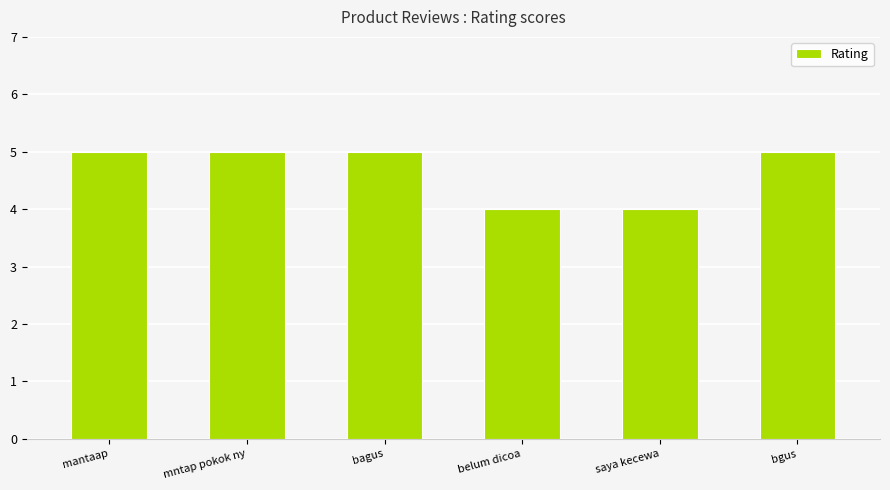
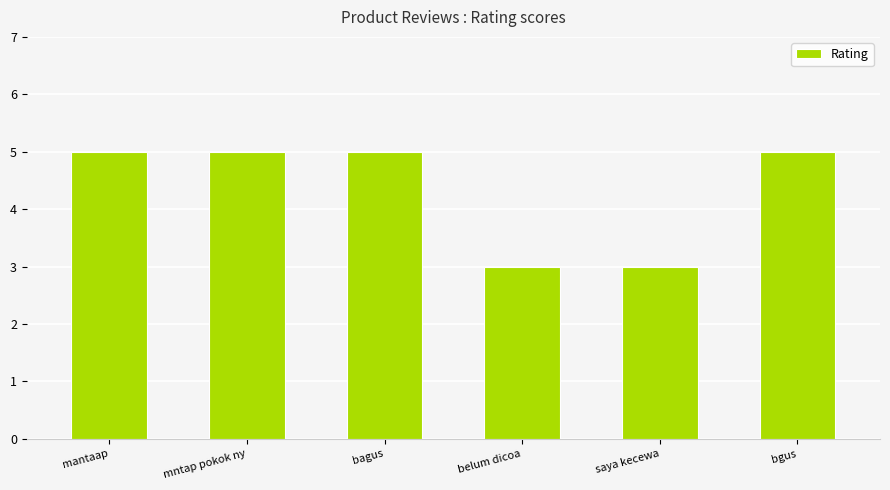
belum dicoa: 4 -> 3
saya kecewa: 4 -> 3
